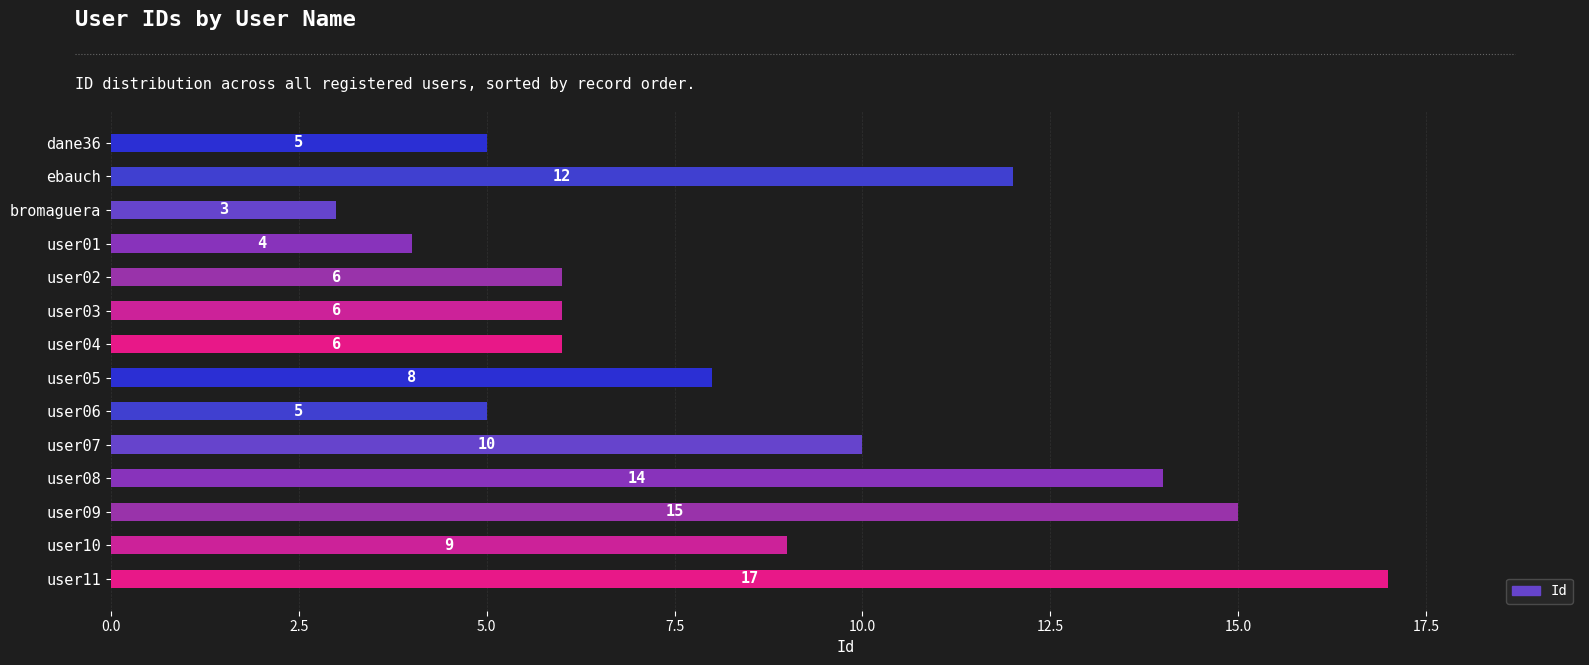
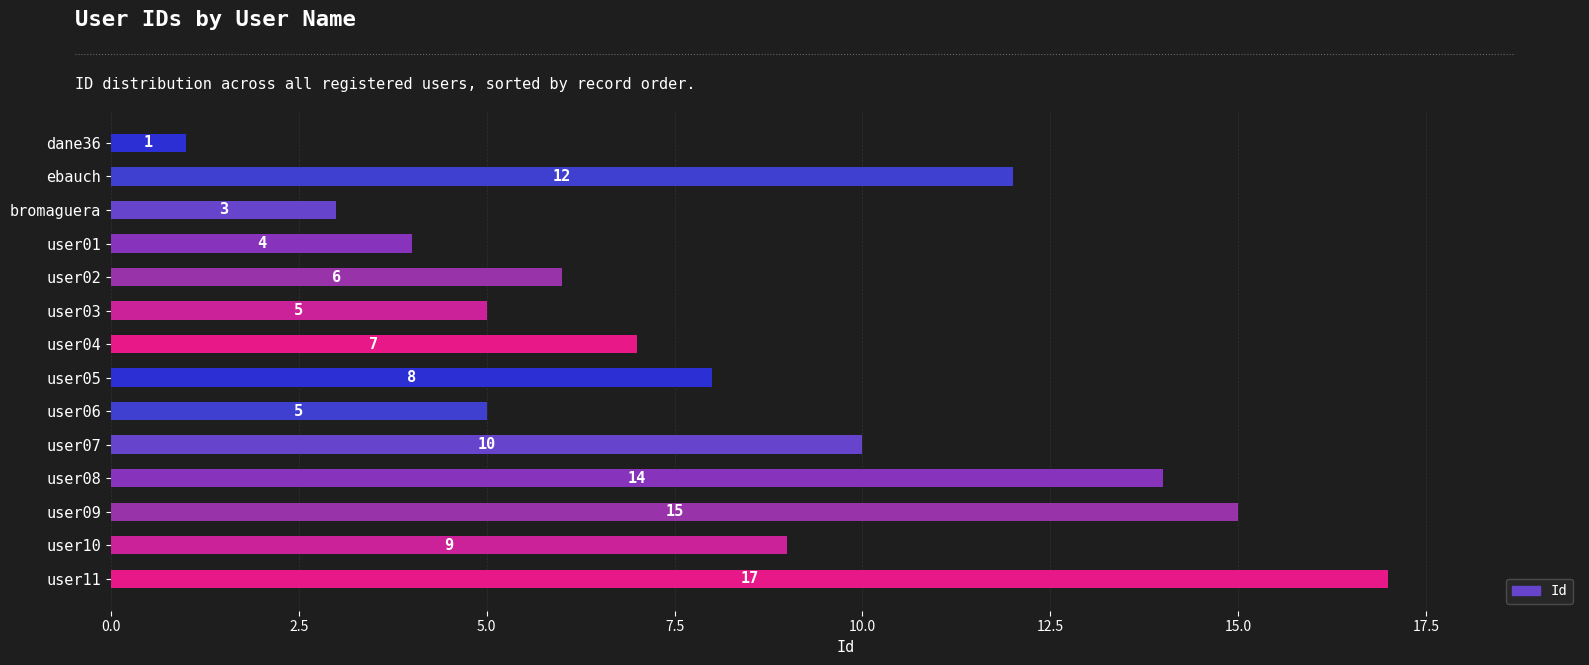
dane36: 5 -> 1
user03: 6 -> 5
user04: 6 -> 7
